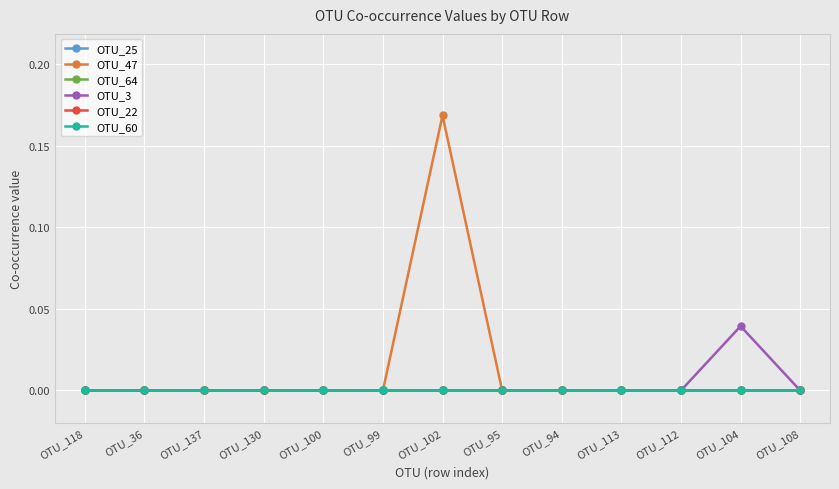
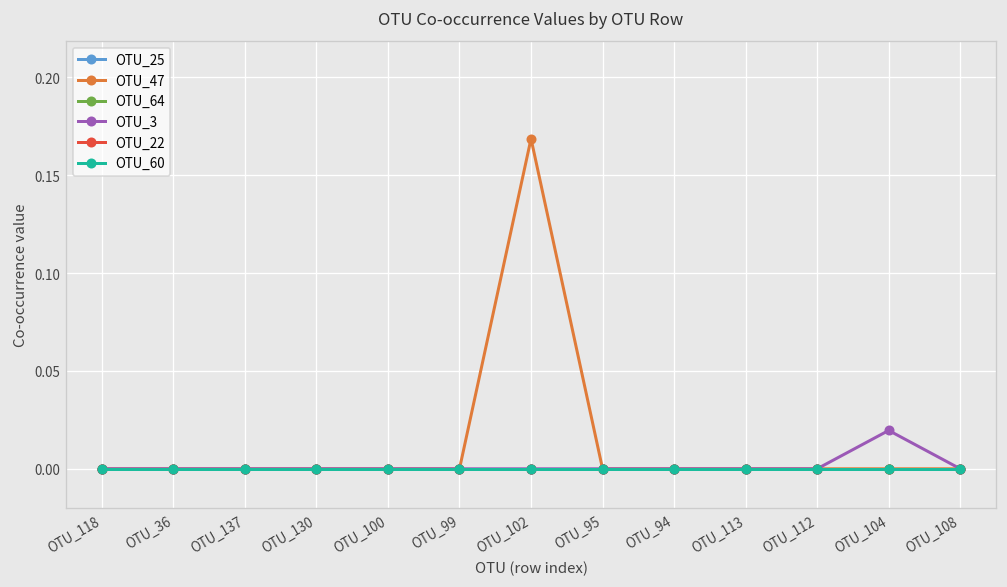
OTU_3, OTU_104: 0.039 -> 0.020
